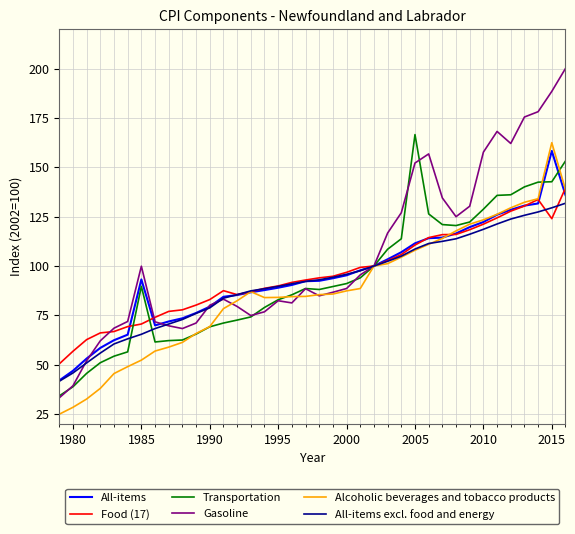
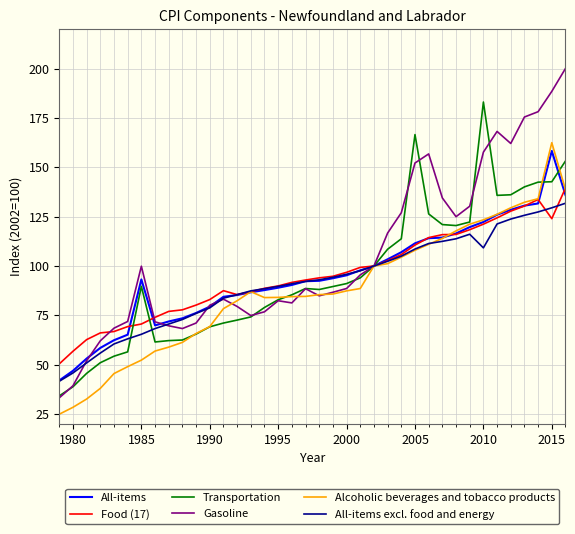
Transportation, 2010: 129 -> 183
All-items excl. food and energy, 2010: 119 -> 109
